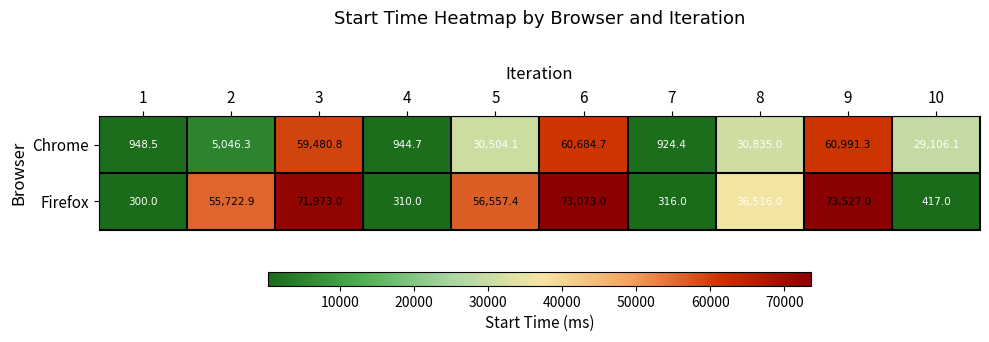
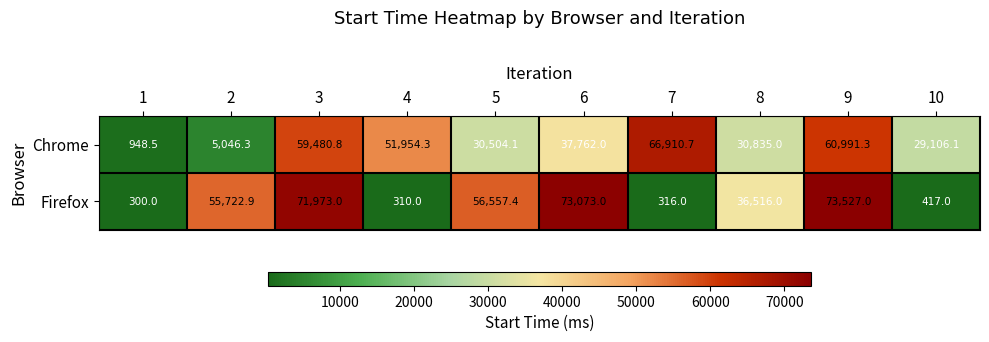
Chrome, 4: 944.7 -> 51,954.3
Chrome, 6: 60,684.7 -> 37,762.0
Chrome, 7: 924.4 -> 66,910.7
